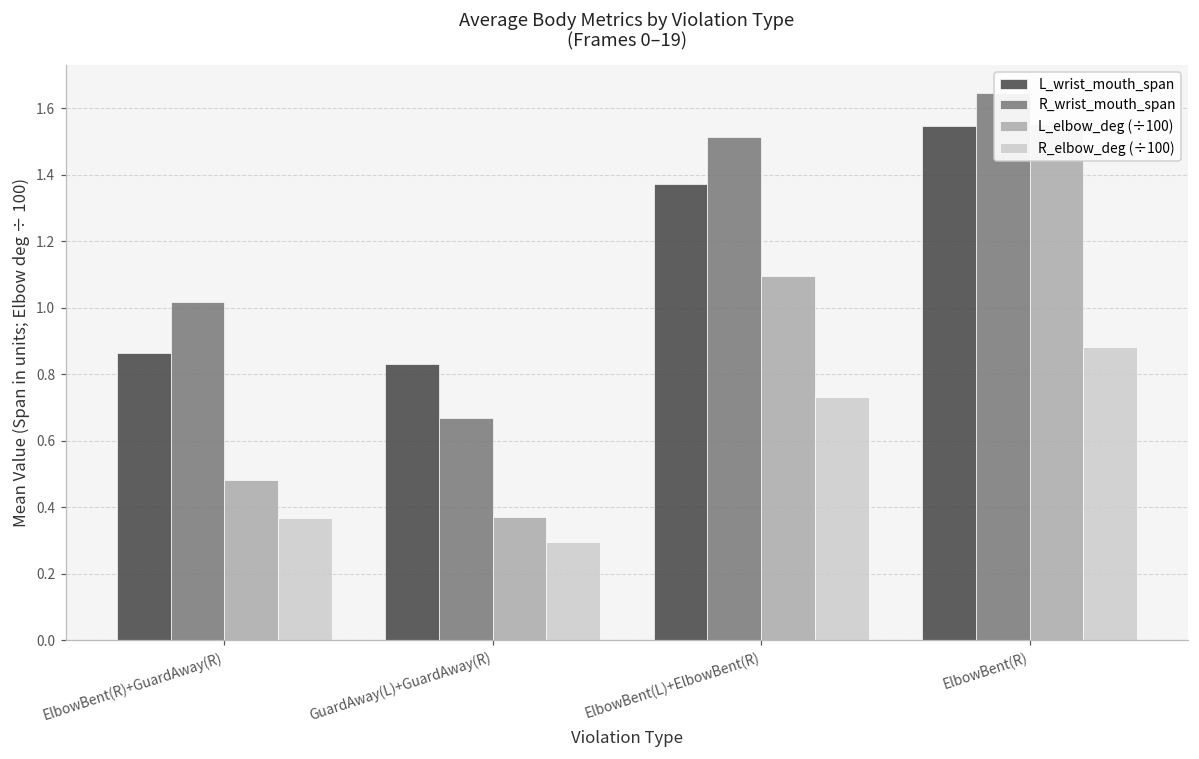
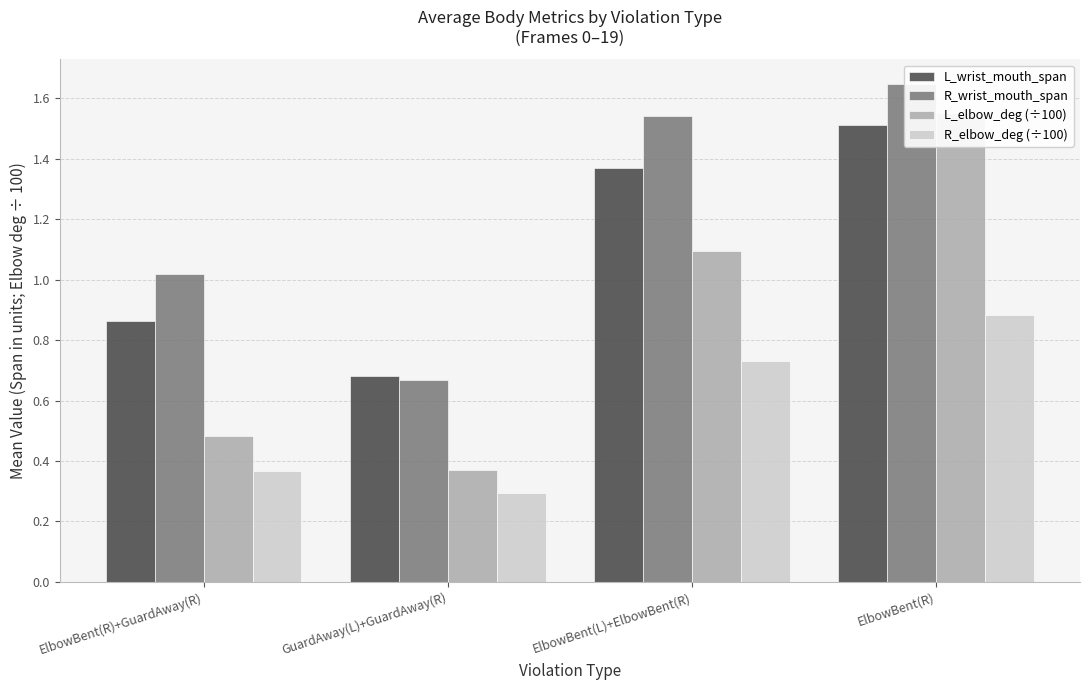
L_wrist_mouth_span, GuardAway(L)+GuardAway(R): 0.83 -> 0.68
R_wrist_mouth_span, ElbowBent(L)+ElbowBent(R): 1.51 -> 1.54
L_wrist_mouth_span, ElbowBent(R): 1.55 -> 1.51
